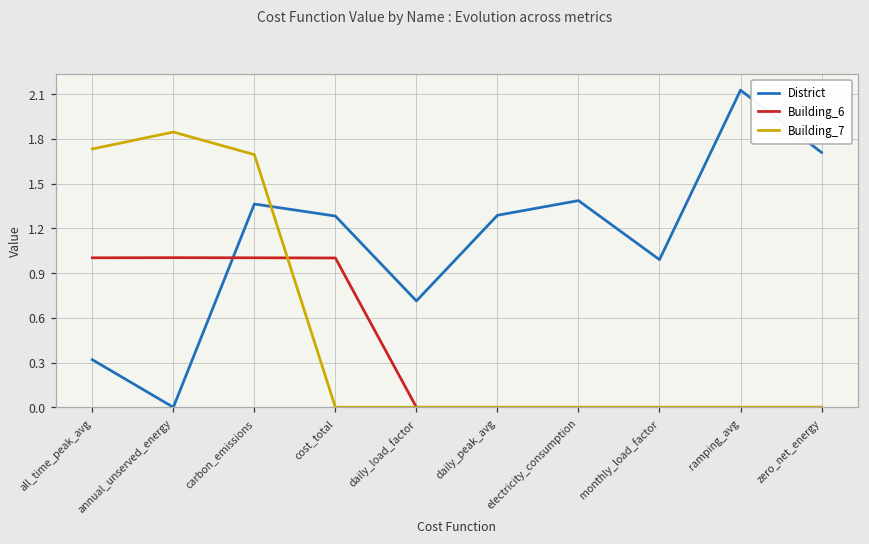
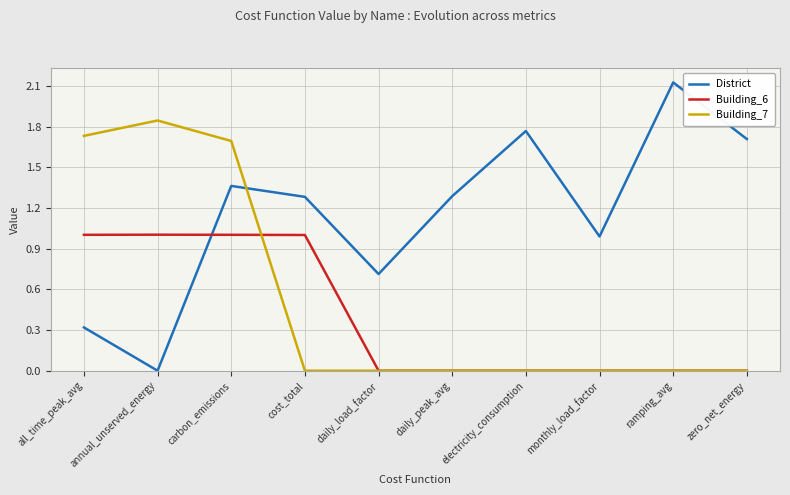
District, electricity_consumption: 1.39 -> 1.77
